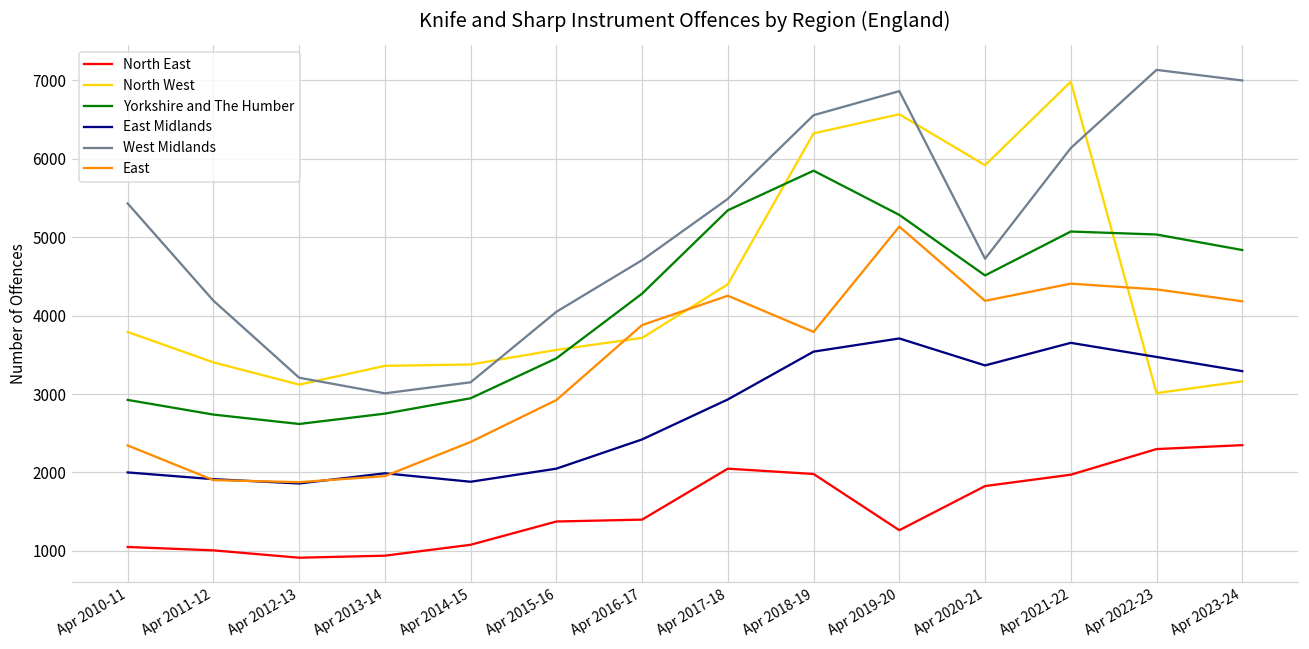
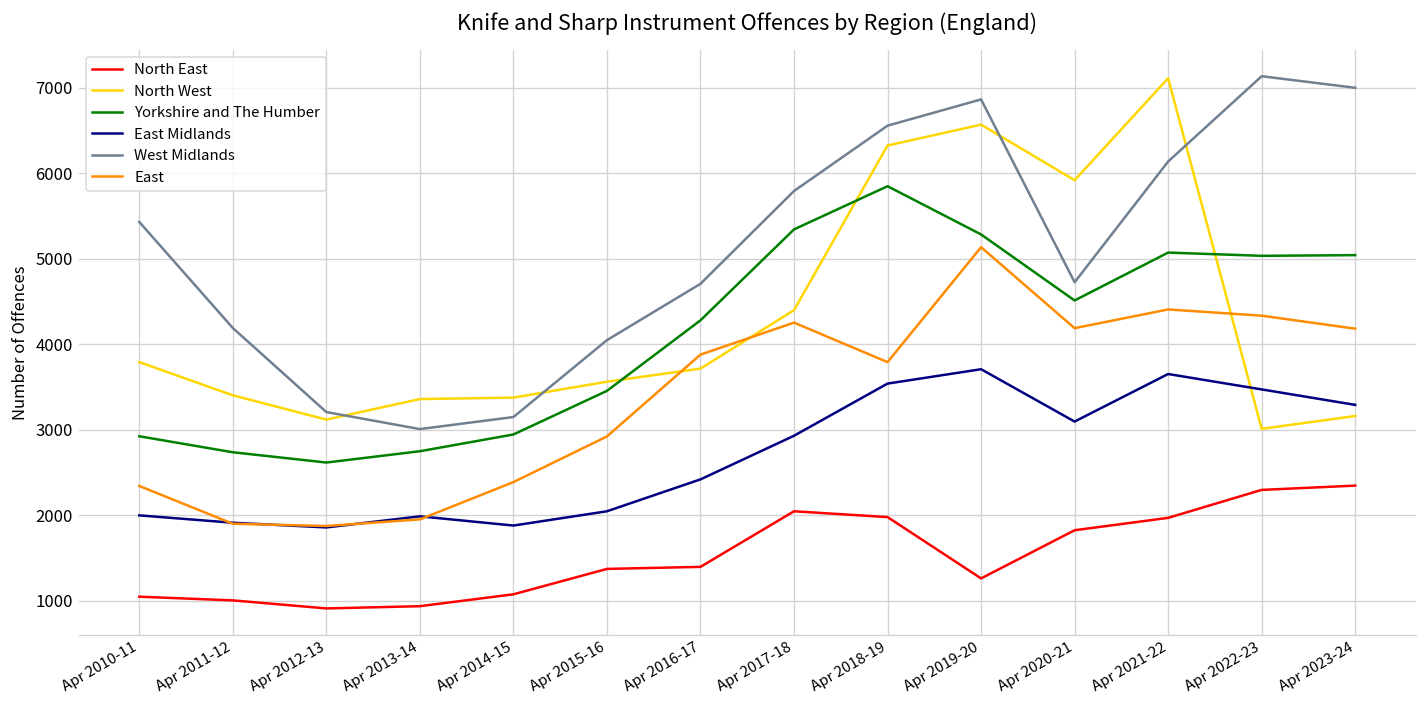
West Midlands, Apr 2017-18: 5500 -> 5800
East Midlands, Apr 2020-21: 3400 -> 3100
North West, Apr 2021-22: 7000 -> 7100
Yorkshire and The Humber, Apr 2023-24: 4800 -> 5000
